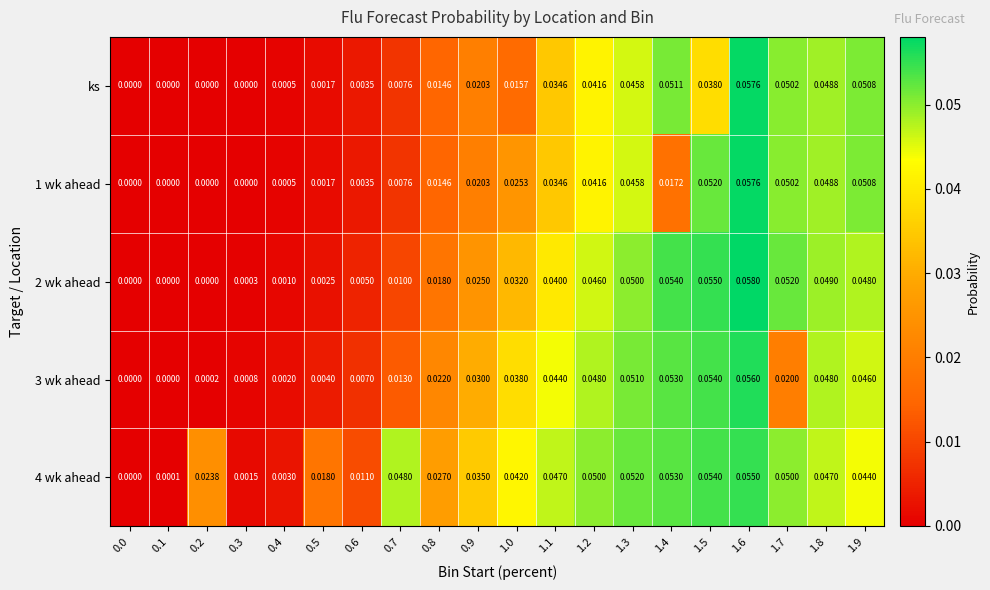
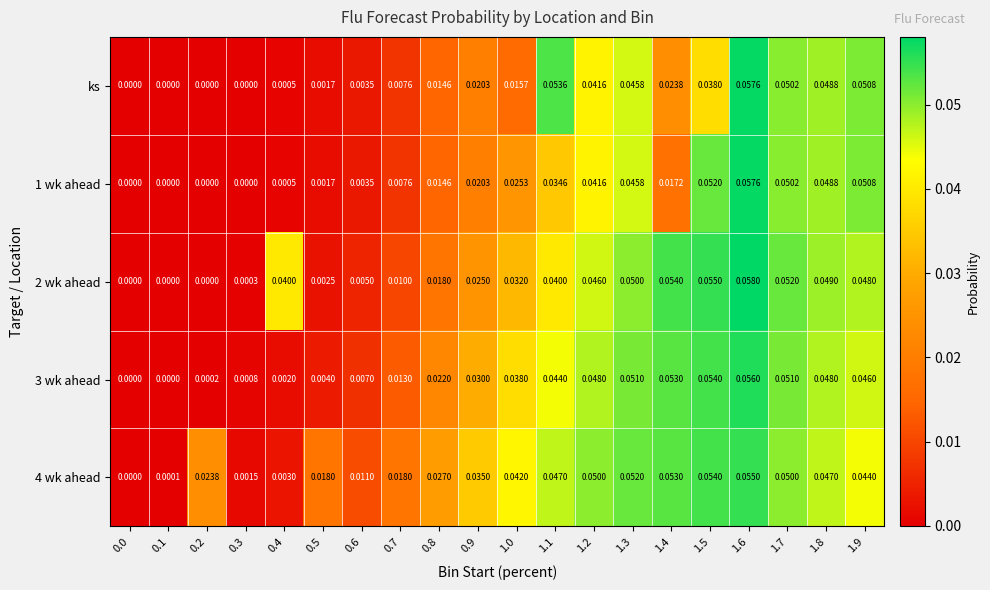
ks, 1.1: 0.0346 -> 0.0536
ks, 1.4: 0.0511 -> 0.0238
2 wk ahead, 0.4: 0.0010 -> 0.0400
3 wk ahead, 1.7: 0.0200 -> 0.0510
4 wk ahead, 0.7: 0.0480 -> 0.0180
